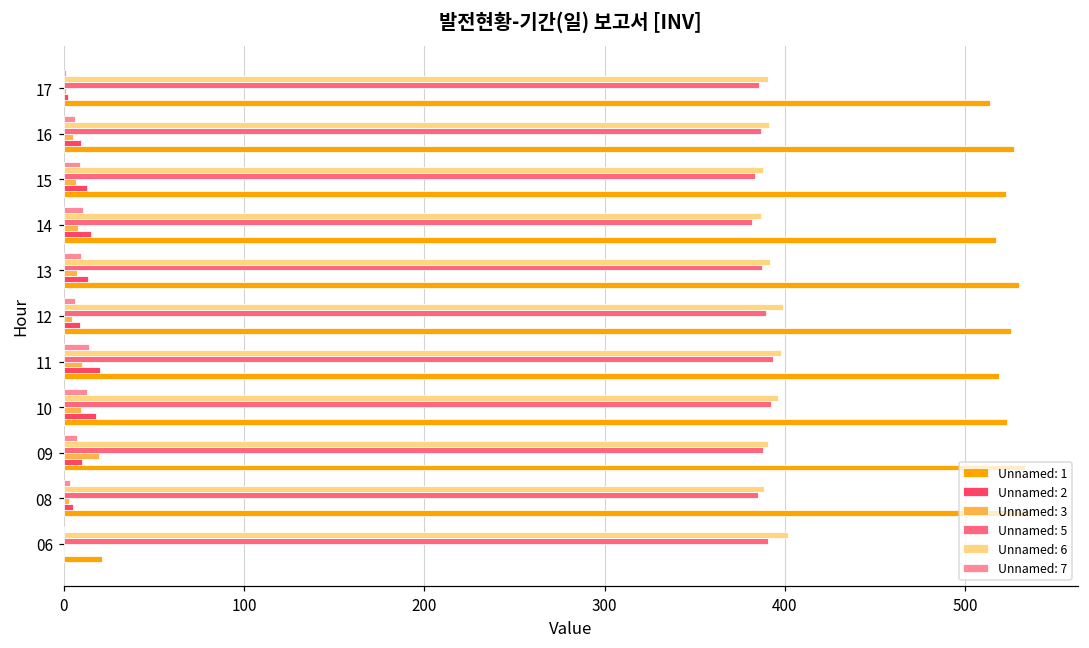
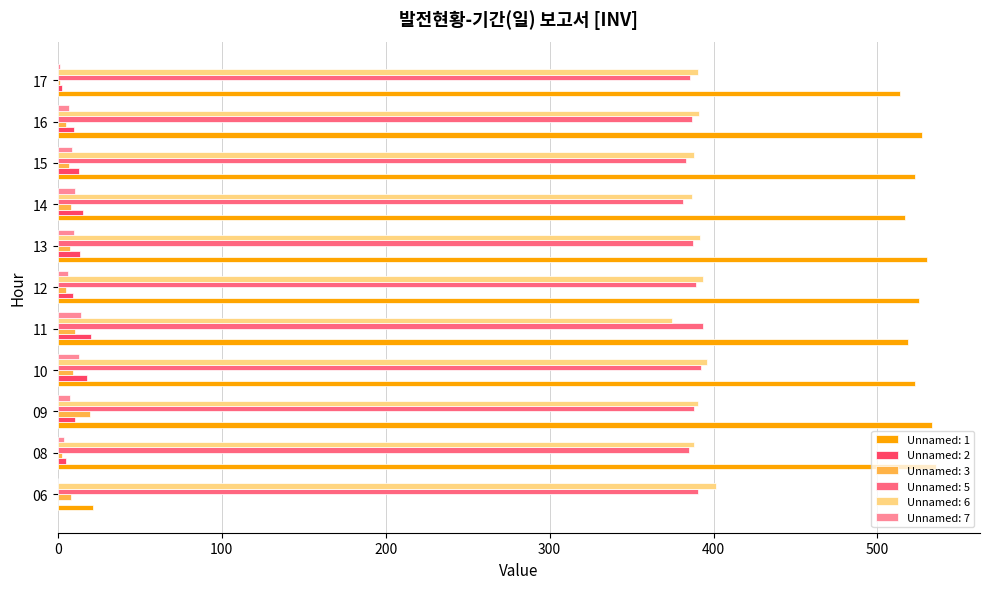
Unnamed: 6, 12: 399 -> 394
Unnamed: 6, 11: 398 -> 375
Unnamed: 3, 06: 0 -> 8
